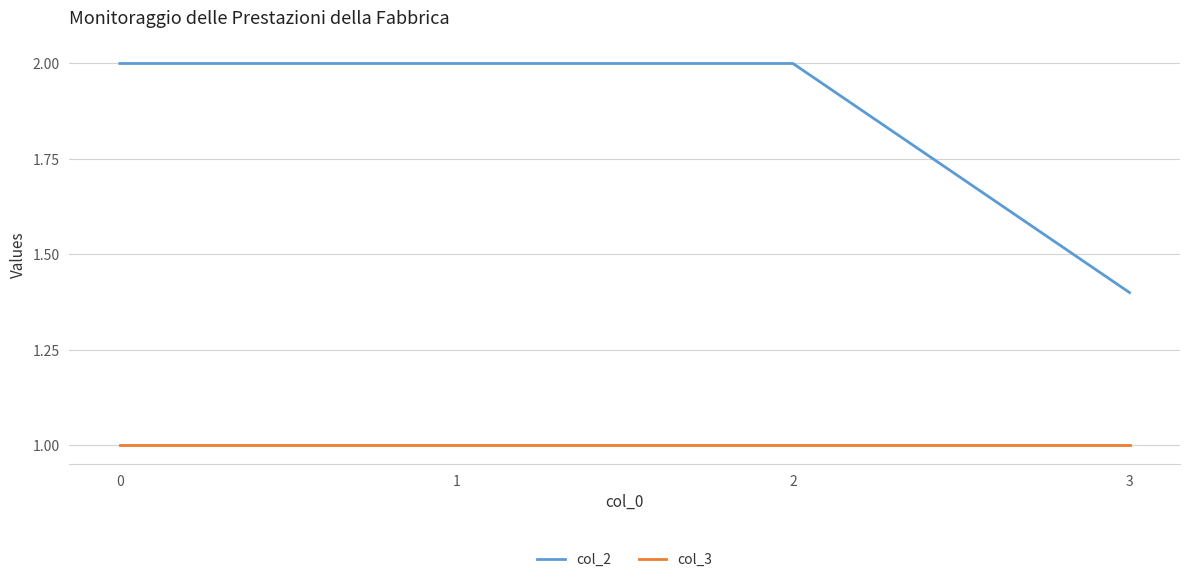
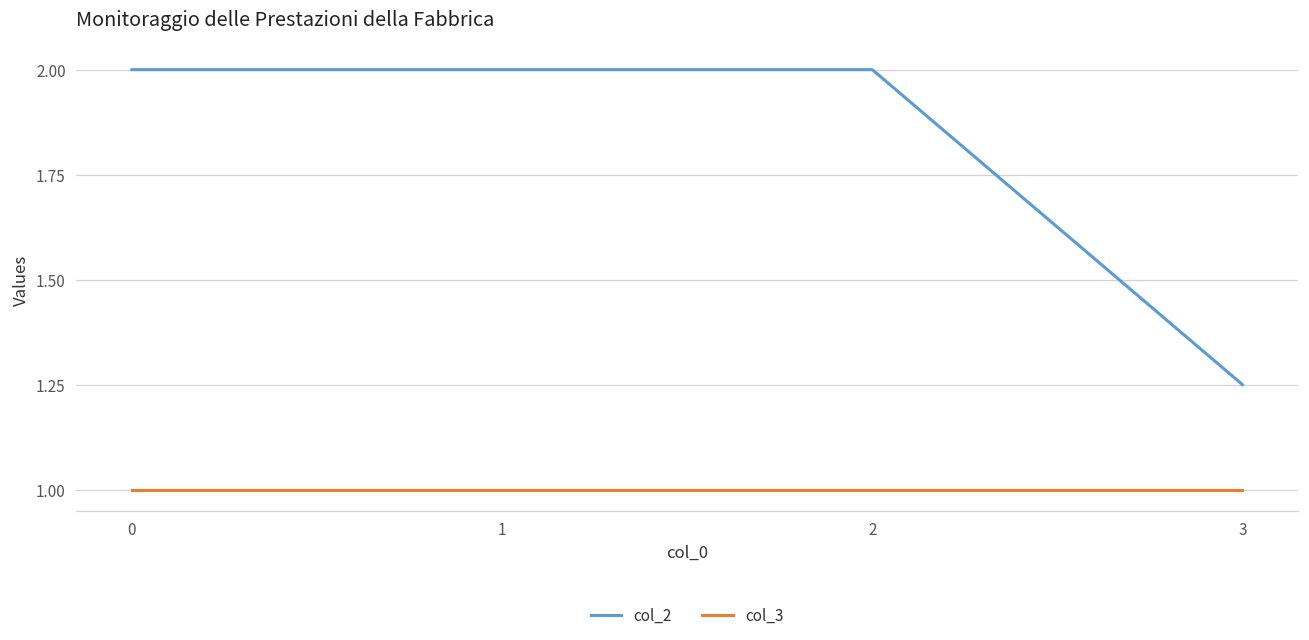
col_2, 3: 1.40 -> 1.25
